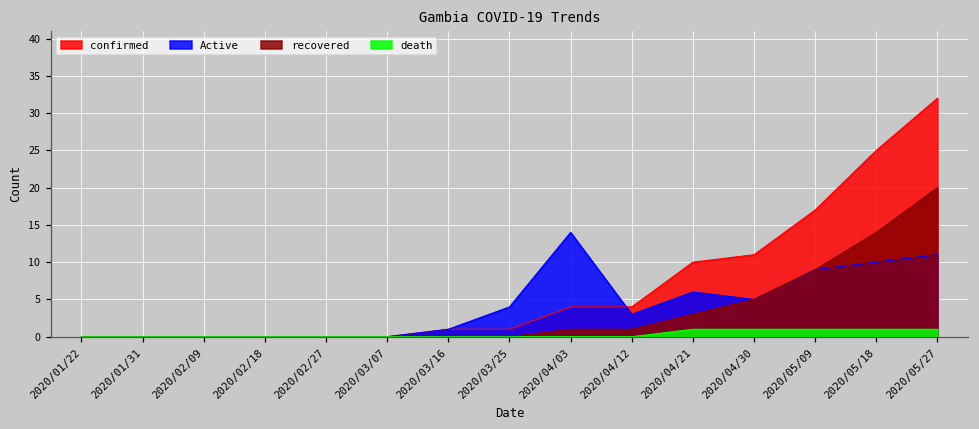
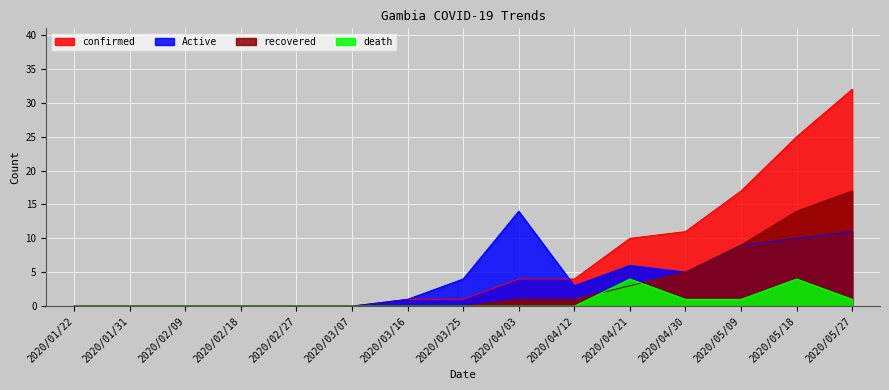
death, 2020/04/21: 1 -> 4
death, 2020/05/18: 1 -> 4
recovered, 2020/05/27: 20 -> 17
